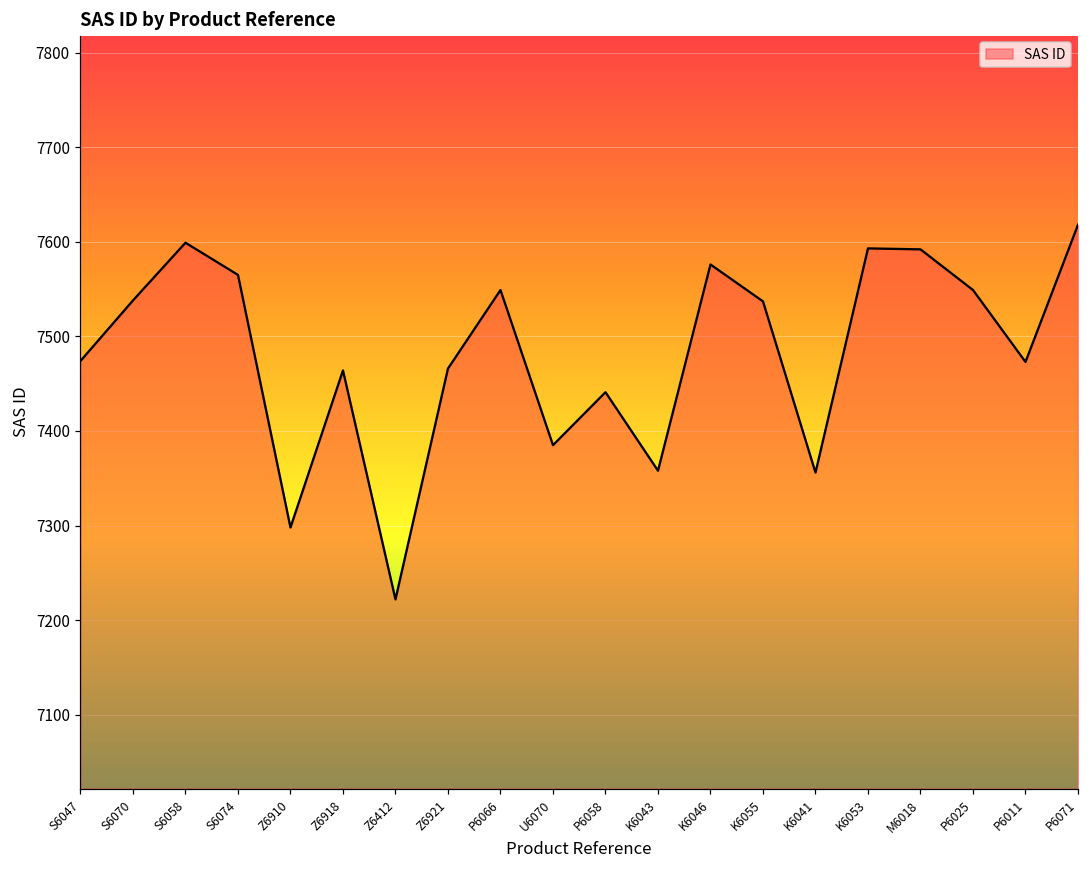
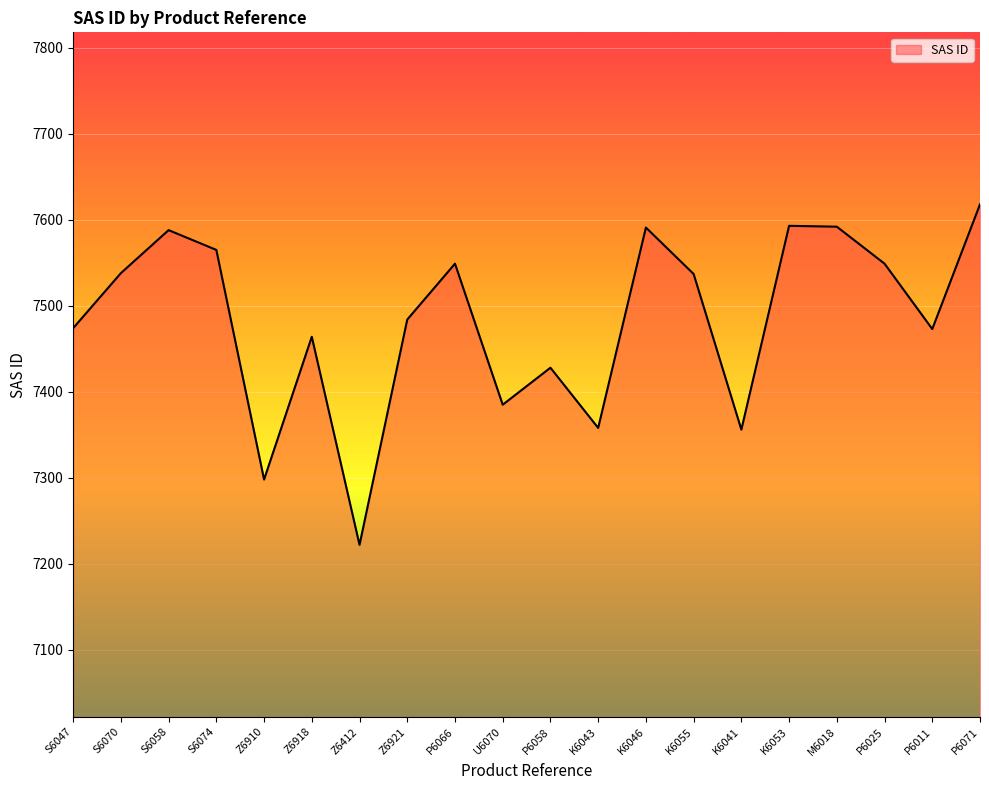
S6058: 7600 -> 7590
Z6921: 7470 -> 7480
P6058: 7440 -> 7430
K6046: 7580 -> 7590
